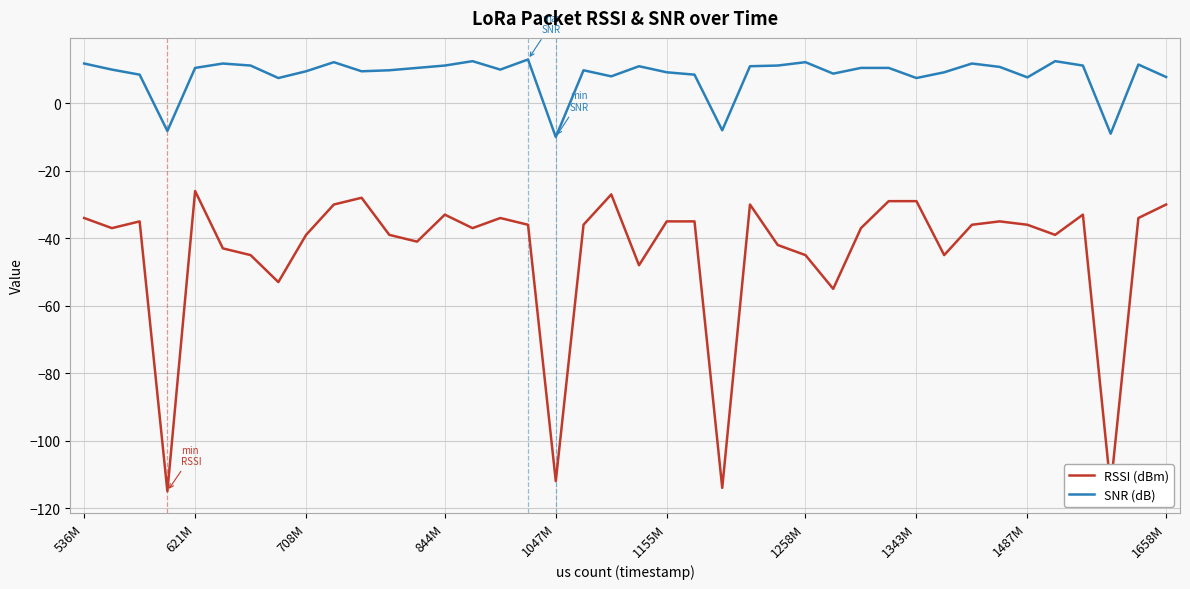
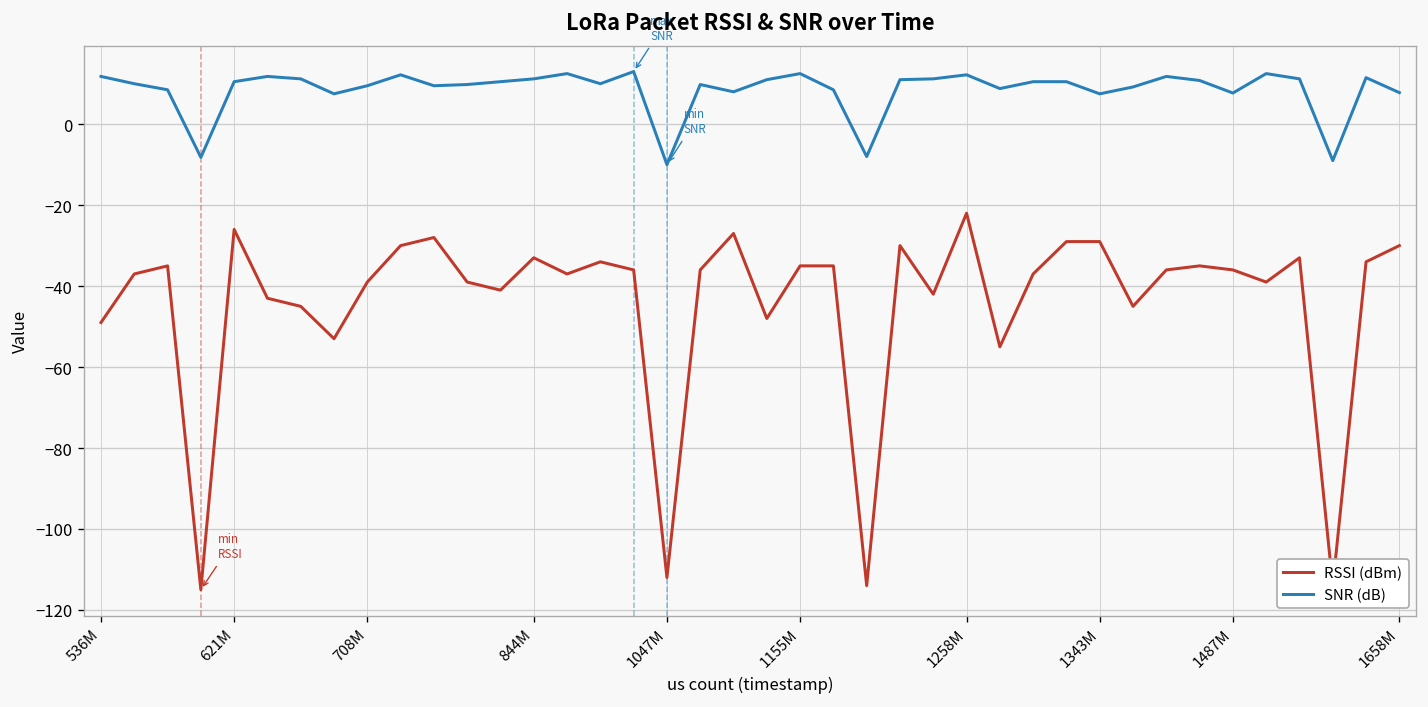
RSSI (dBm), 536M: -34 -> -49
SNR (dB), 1155M: 9 -> 13
RSSI (dBm), 1258M: -45 -> -22
